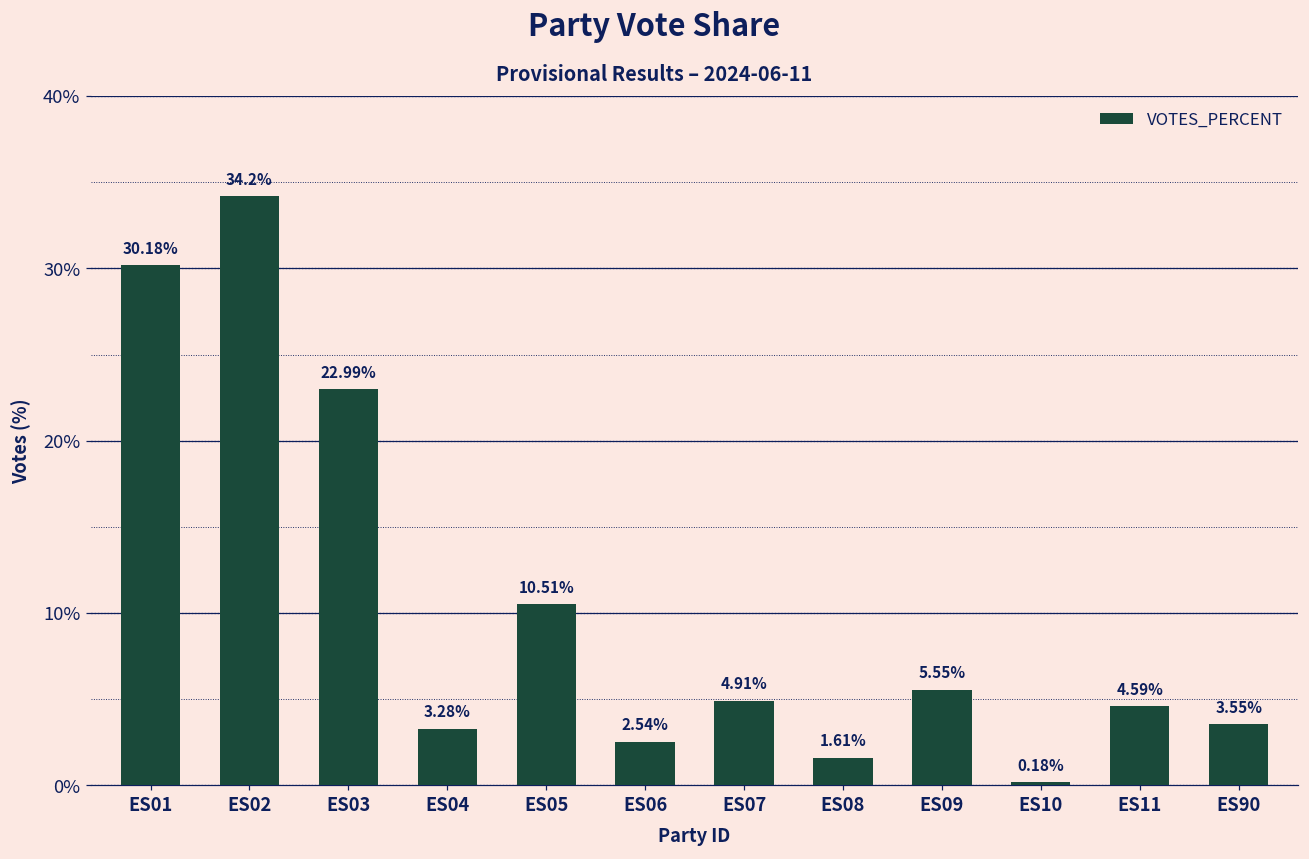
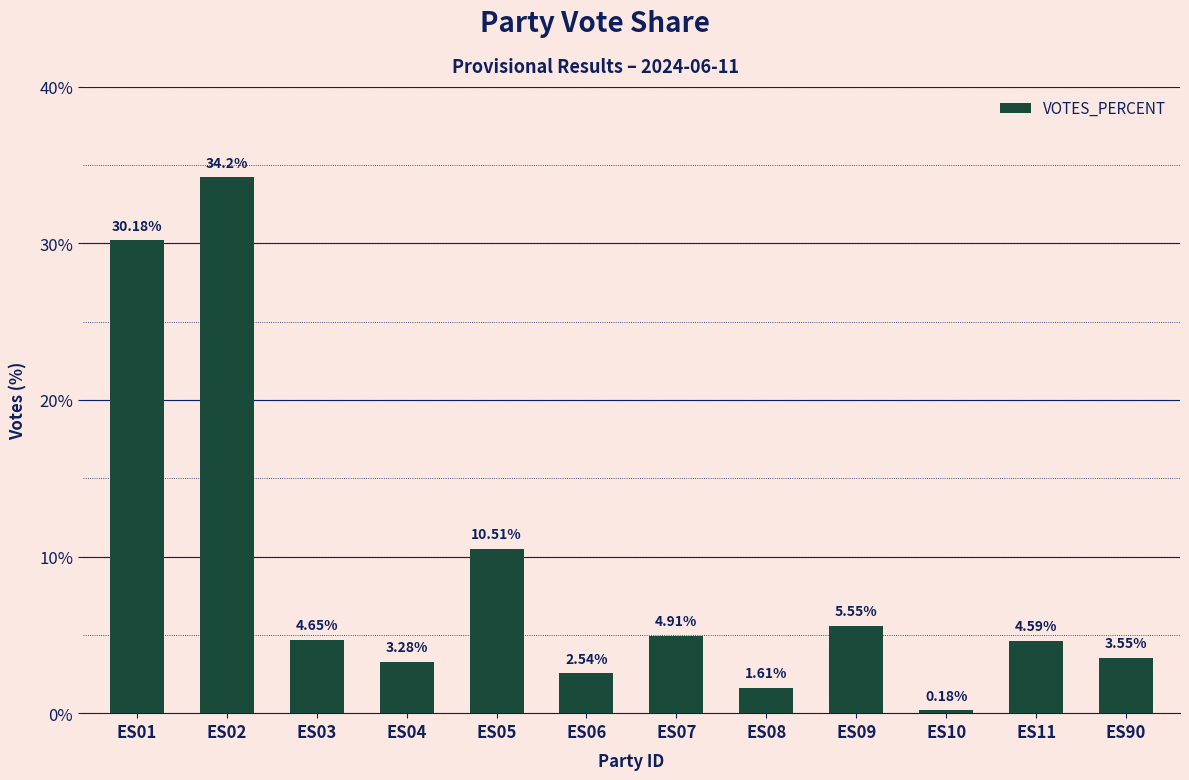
ES03: 22.99% -> 4.65%
